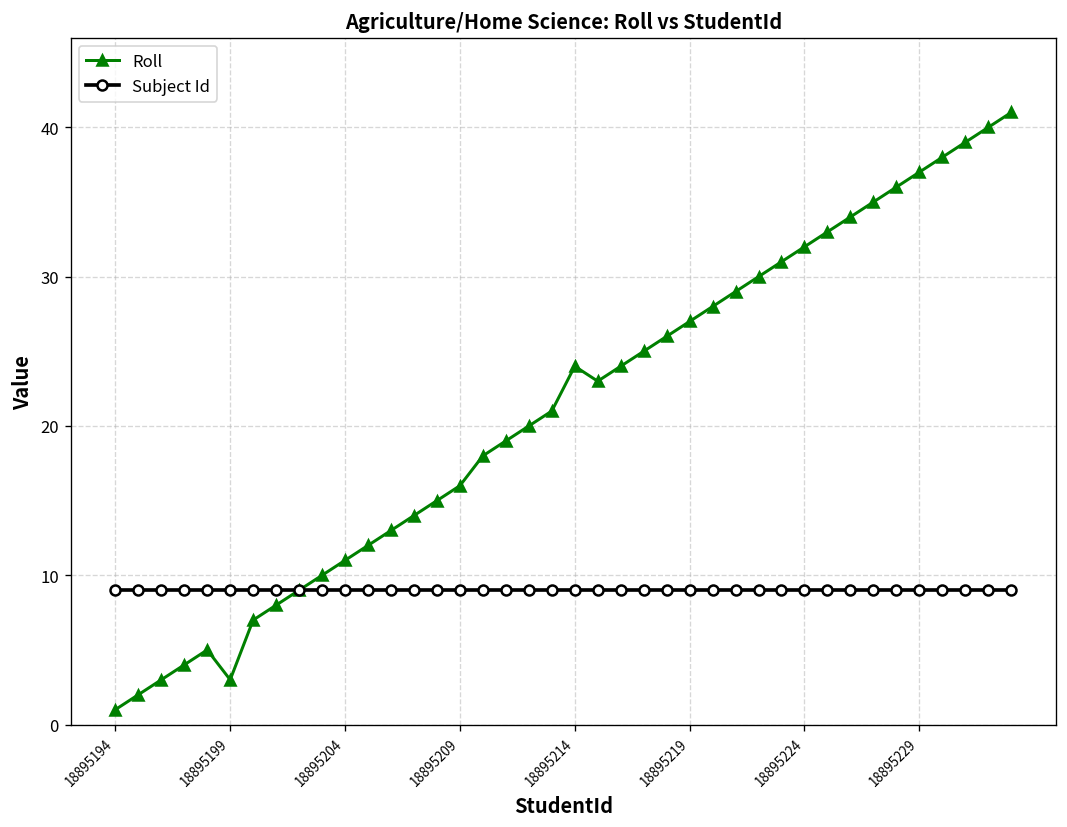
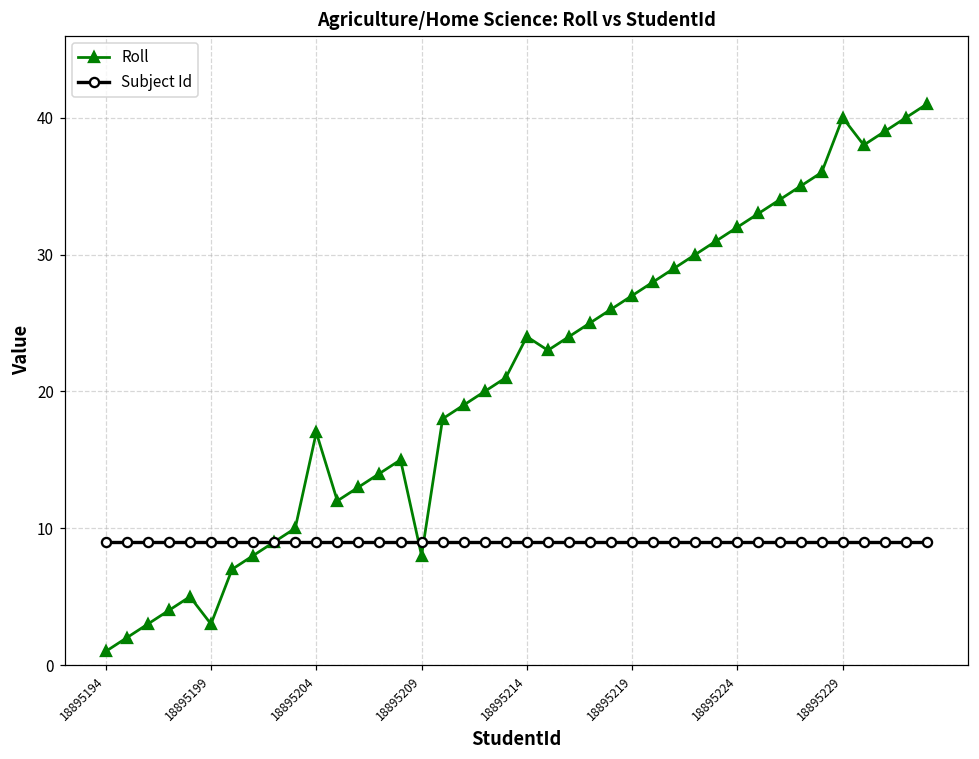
Roll, 18895204: 11 -> 17
Roll, 18895209: 16 -> 8
Roll, 18895229: 37 -> 40
